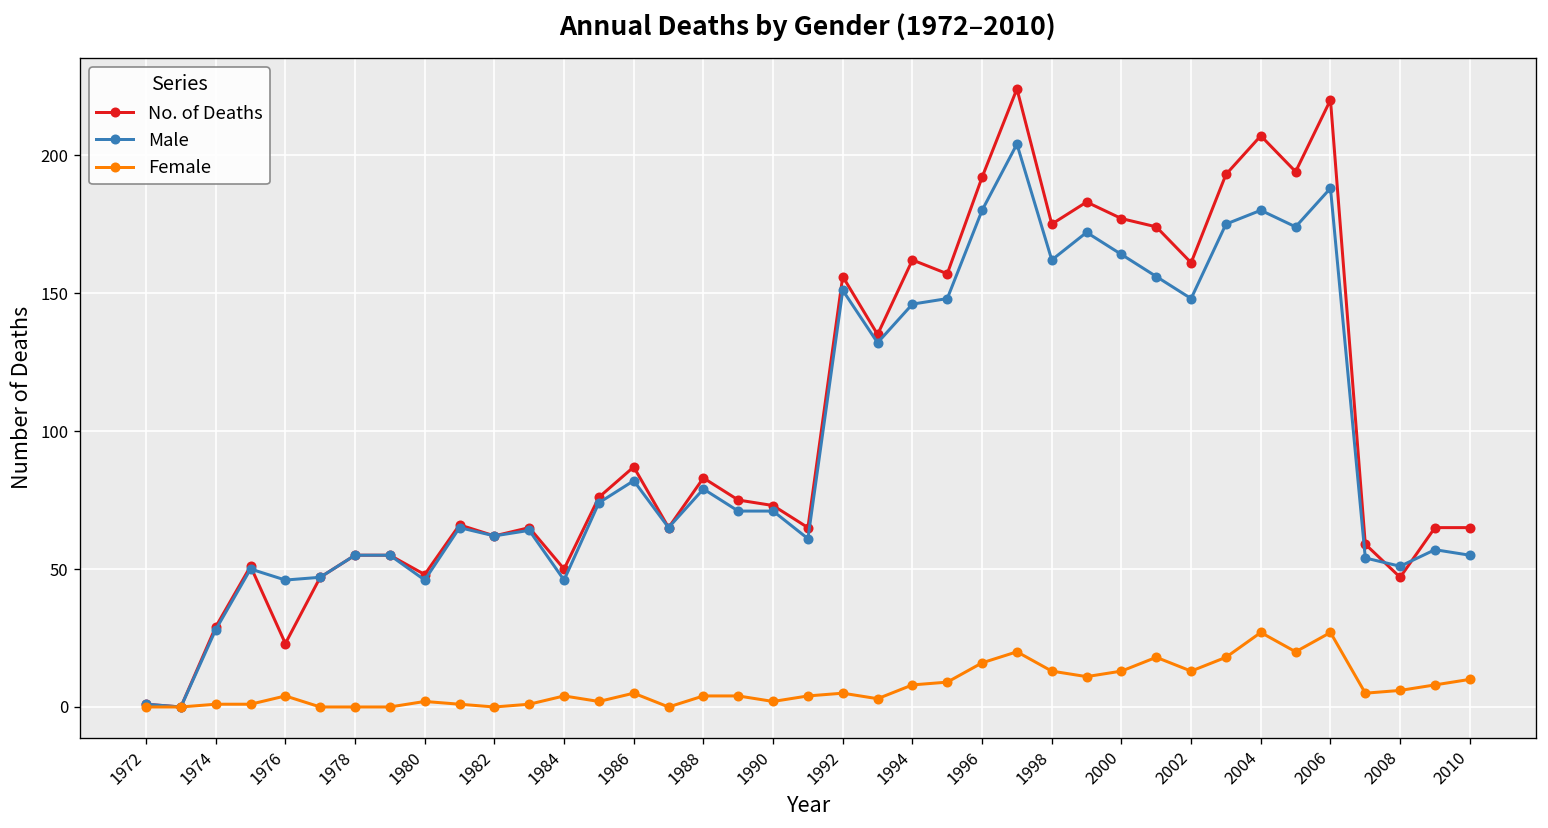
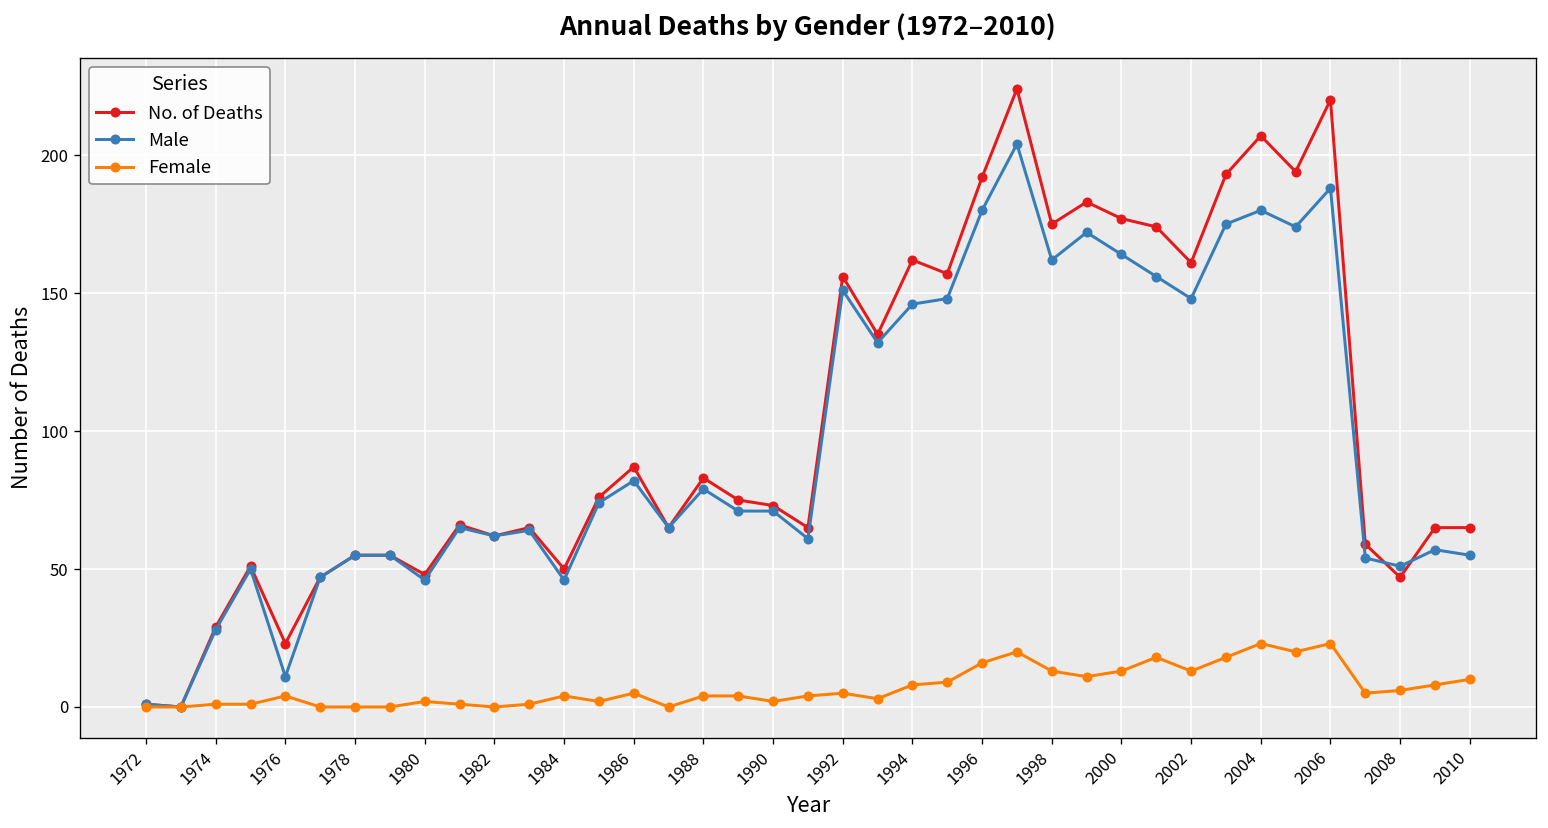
Male, 1976: 46 -> 11
Female, 2004: 27 -> 23
Female, 2006: 27 -> 23
